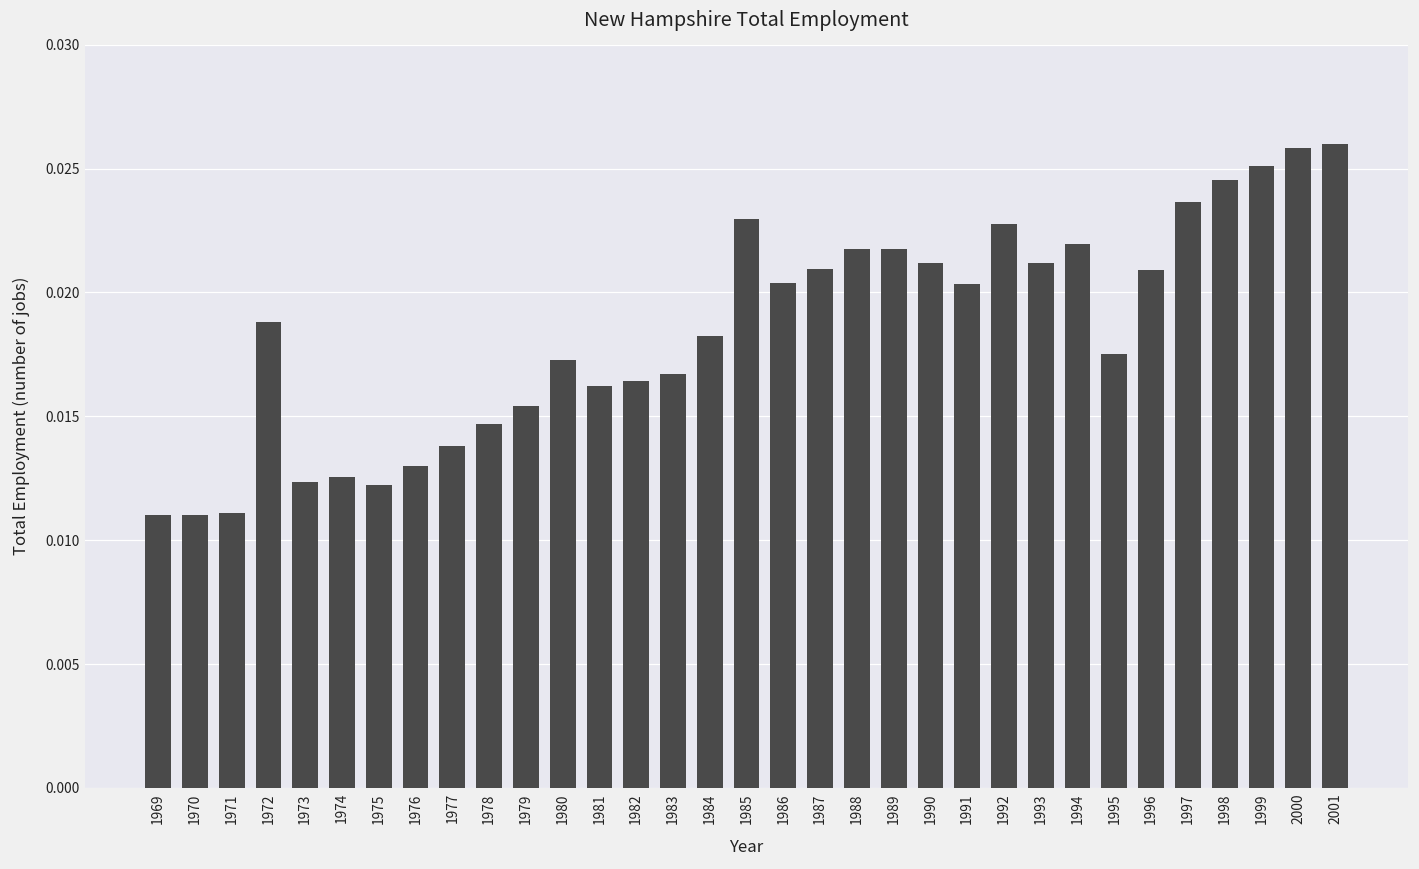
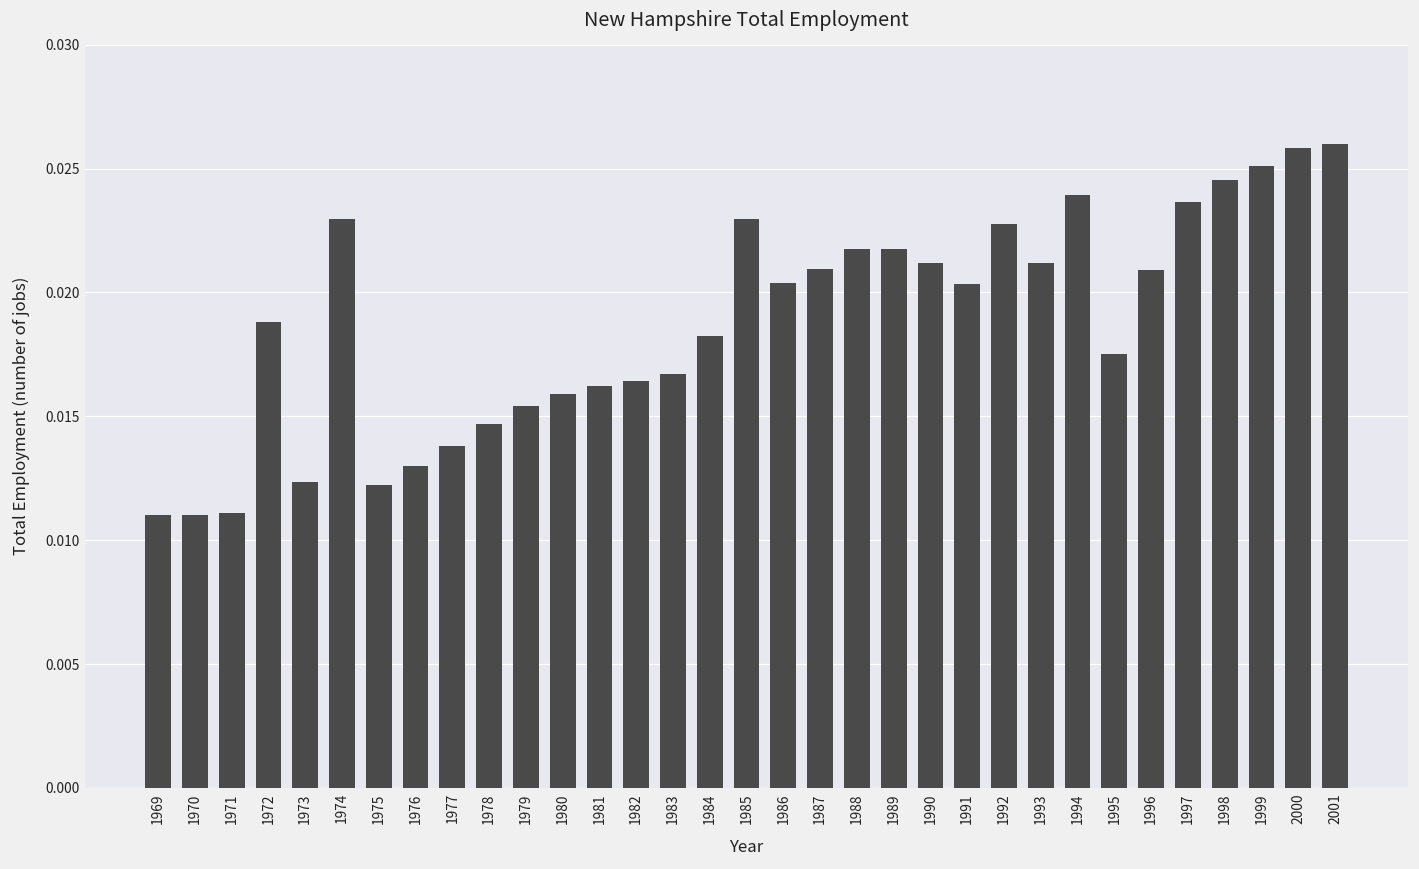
1974: 0.0126 -> 0.0230
1980: 0.0173 -> 0.0159
1994: 0.0220 -> 0.0239
